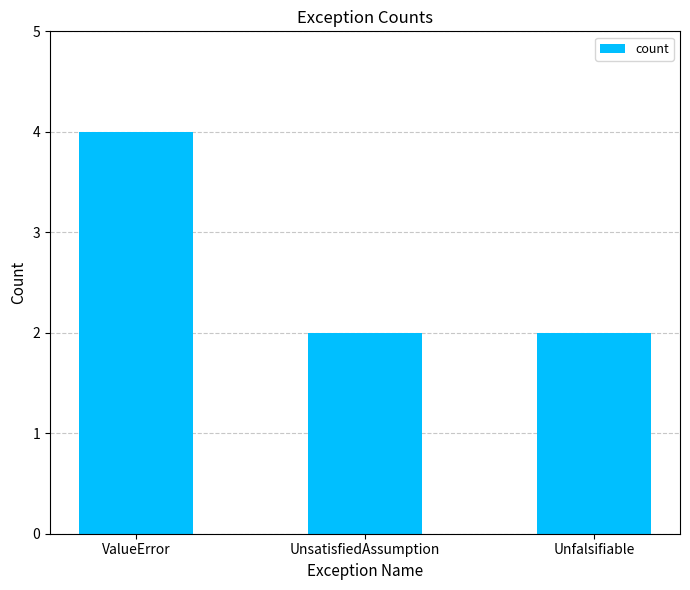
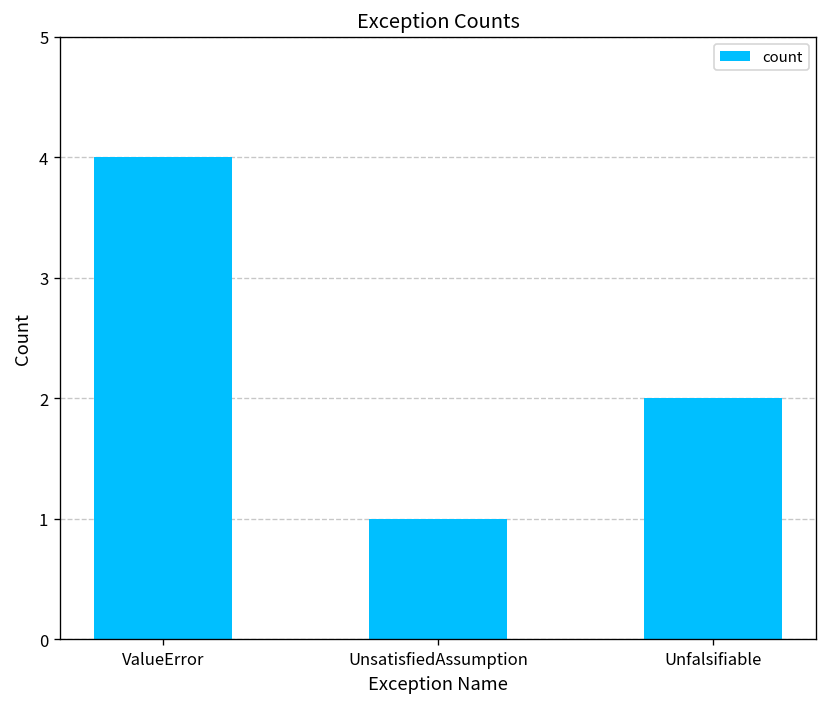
UnsatisfiedAssumption: 2 -> 1
